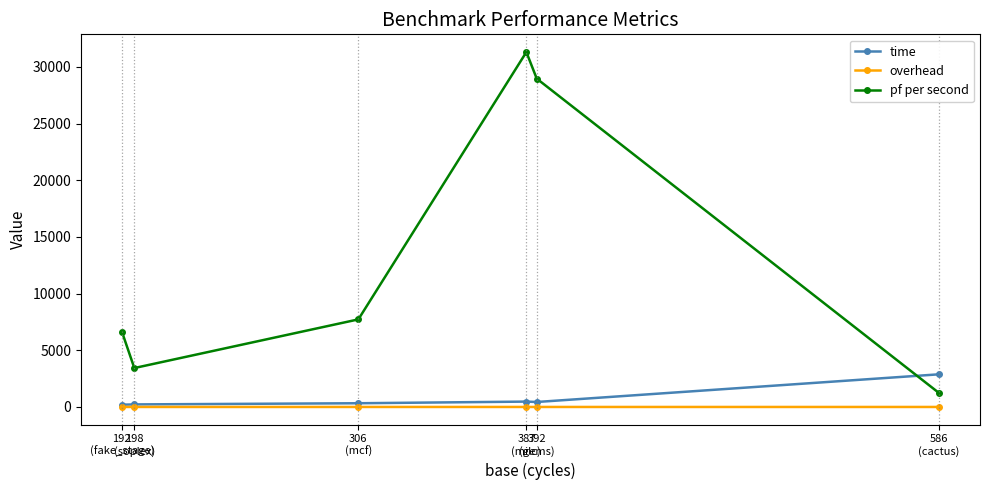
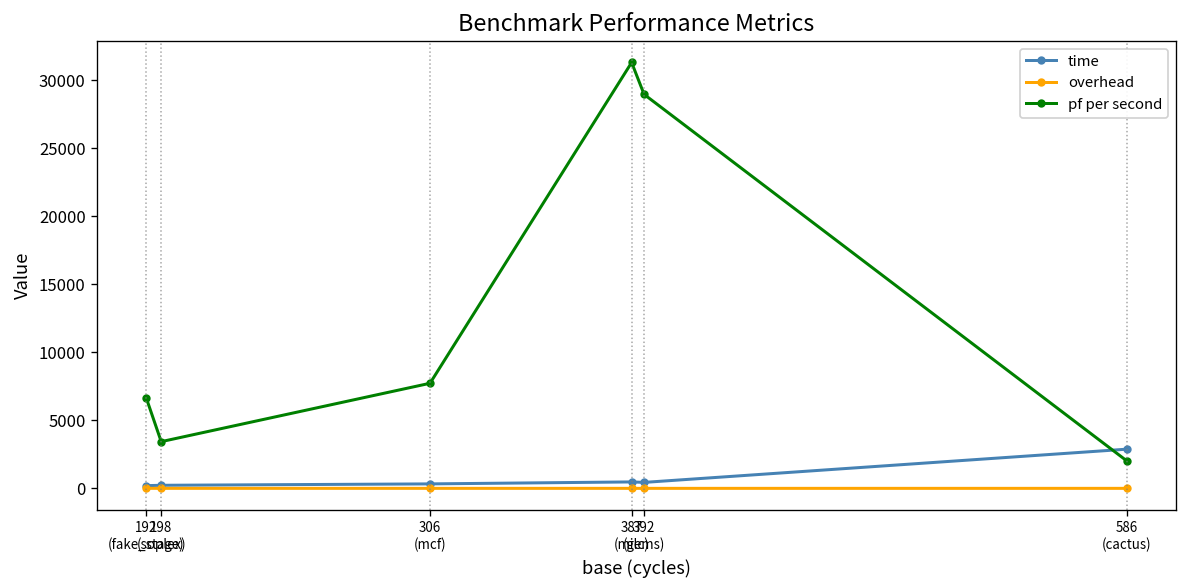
pf per second, 586 (cactus): 1200 -> 2000
